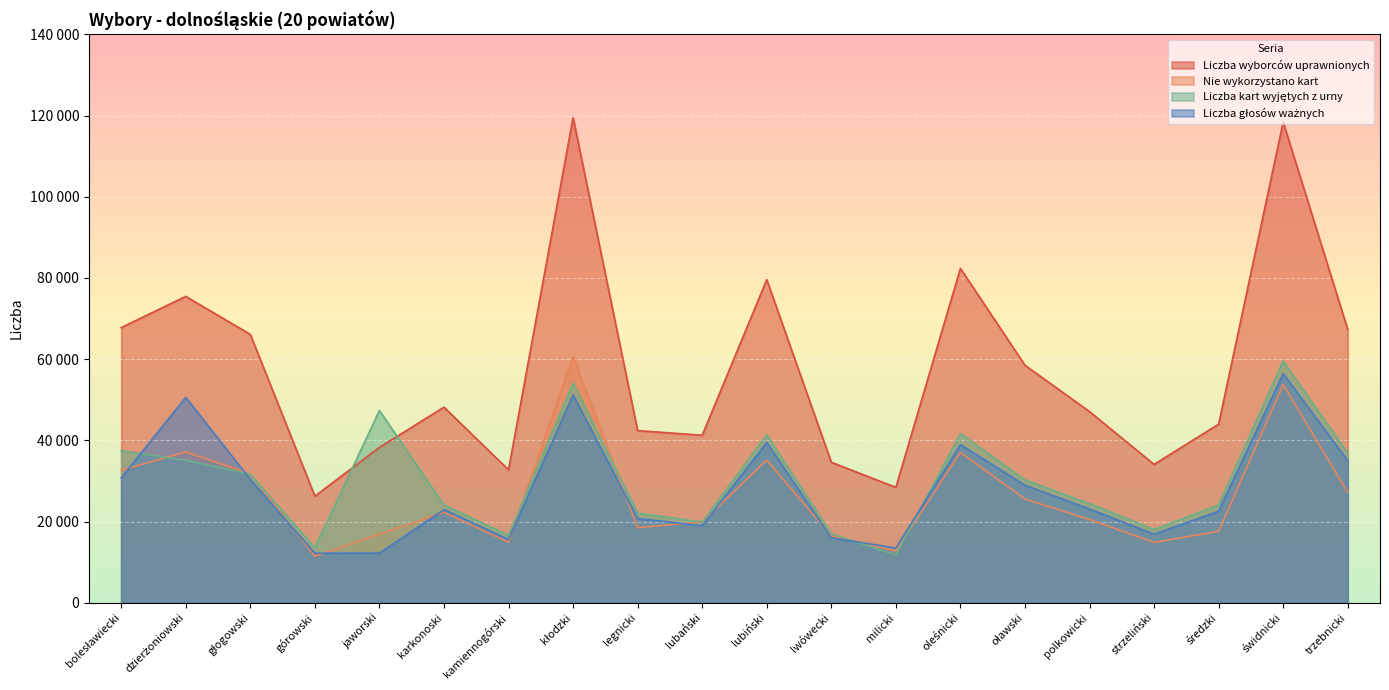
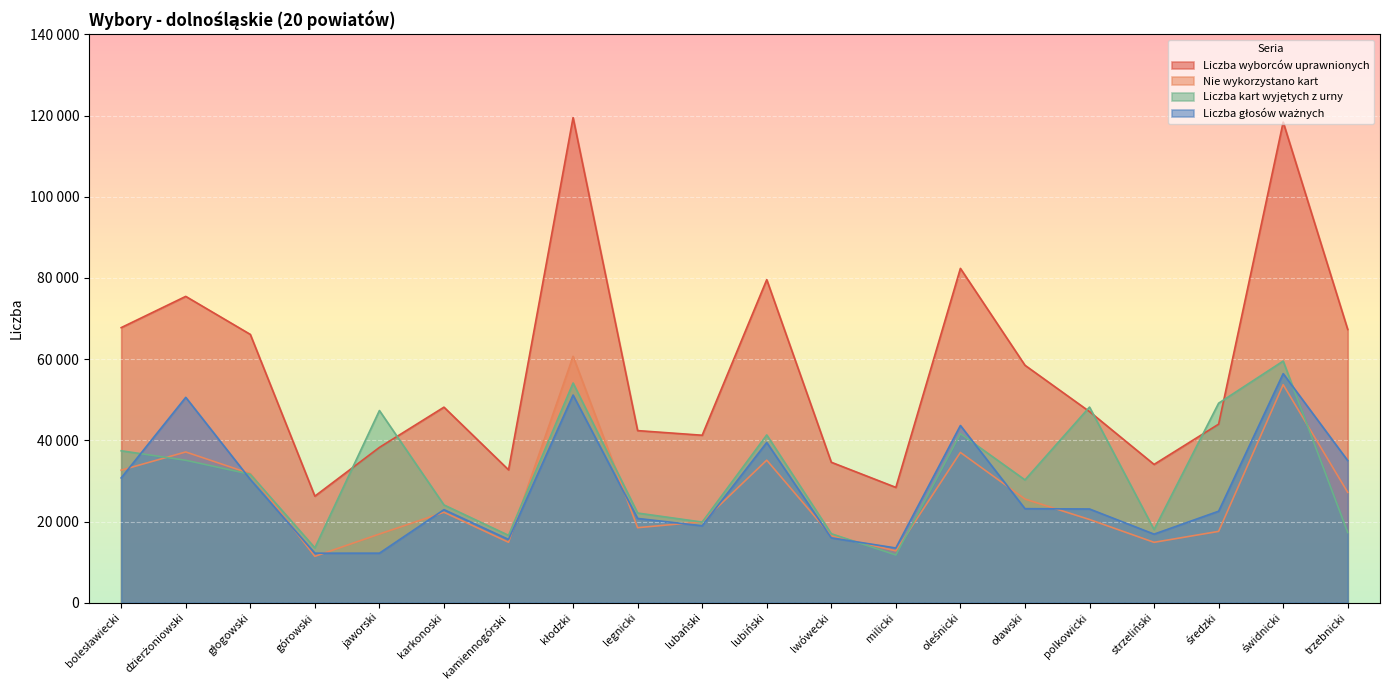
Liczba głosów ważnych, oleśnicki: 39000 -> 44000
Liczba głosów ważnych, oławski: 29000 -> 23000
Liczba kart wyjętych z urny, polkowicki: 24000 -> 48000
Liczba kart wyjętych z urny, średzki: 24000 -> 49000
Liczba kart wyjętych z urny, trzebnicki: 37000 -> 17000
